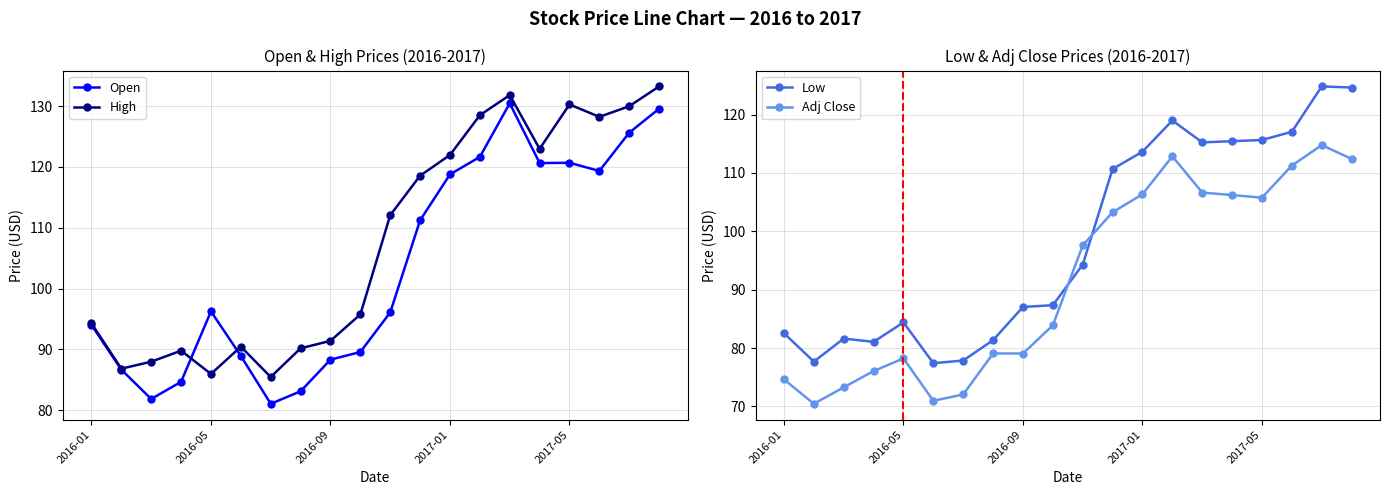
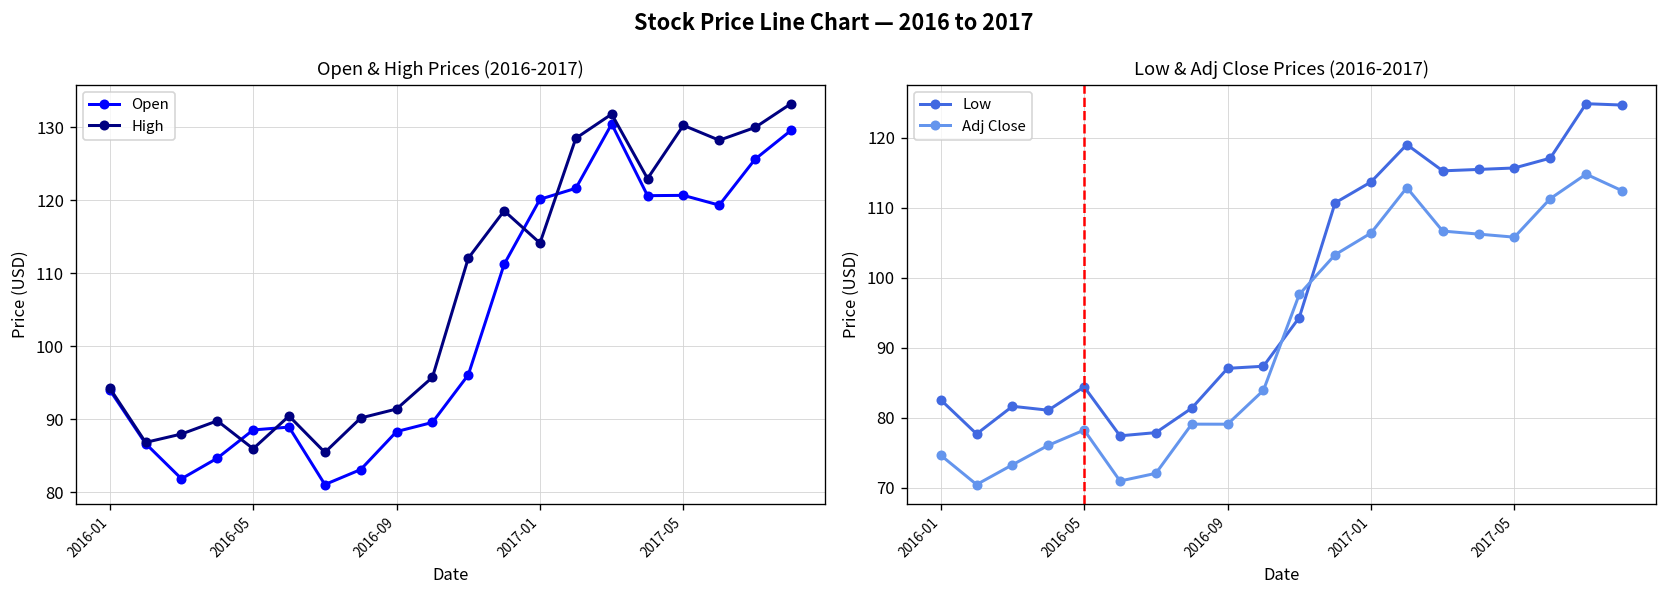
Open & High Prices (2016-2017), Open, 2016-05: 96 -> 89
Open & High Prices (2016-2017), Open, 2017-01: 119 -> 120
Open & High Prices (2016-2017), High, 2017-01: 122 -> 114
